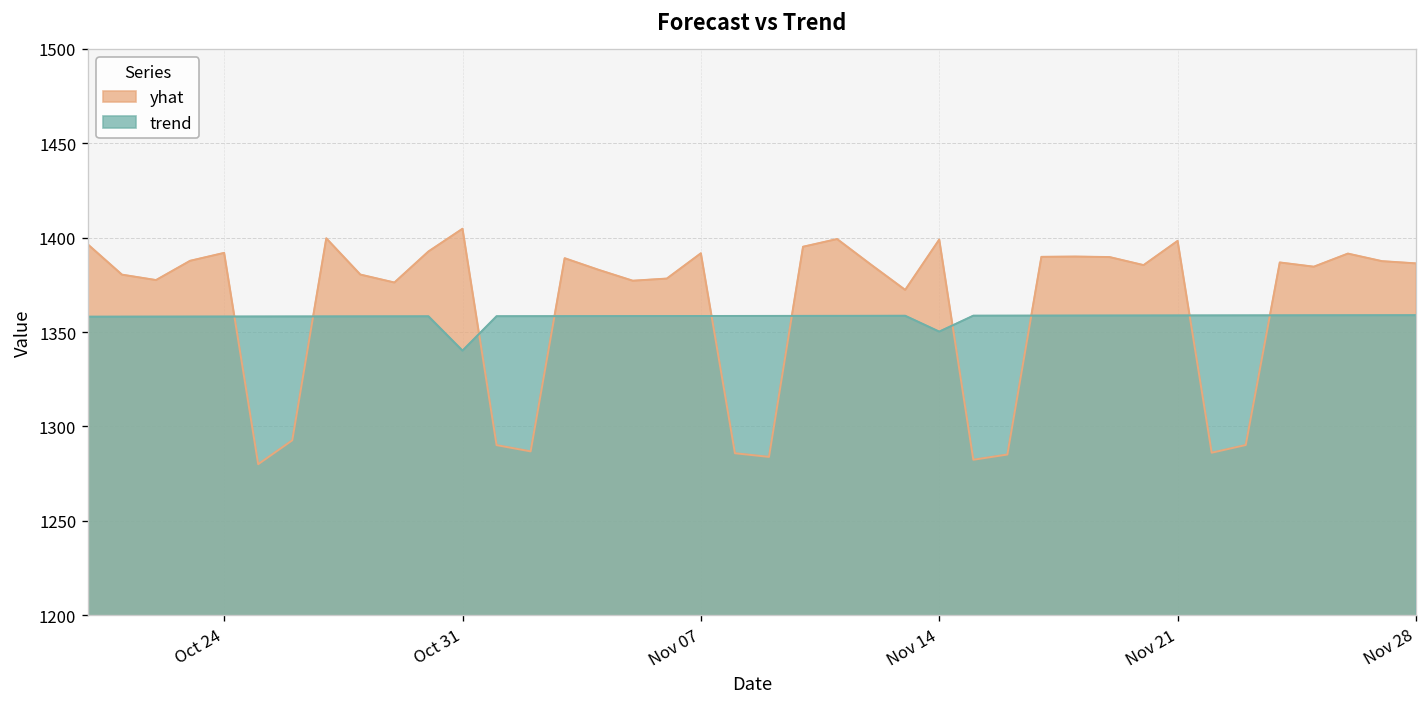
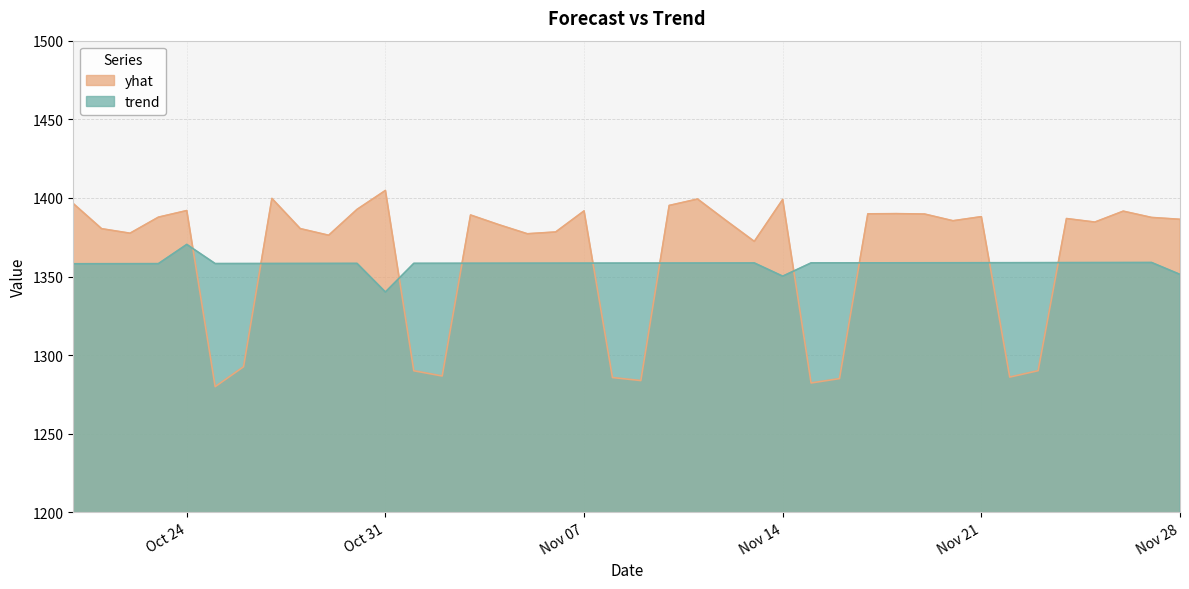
trend, Oct 24: 1358 -> 1370
yhat, Nov 21: 1398 -> 1388
trend, Nov 28: 1359 -> 1351
